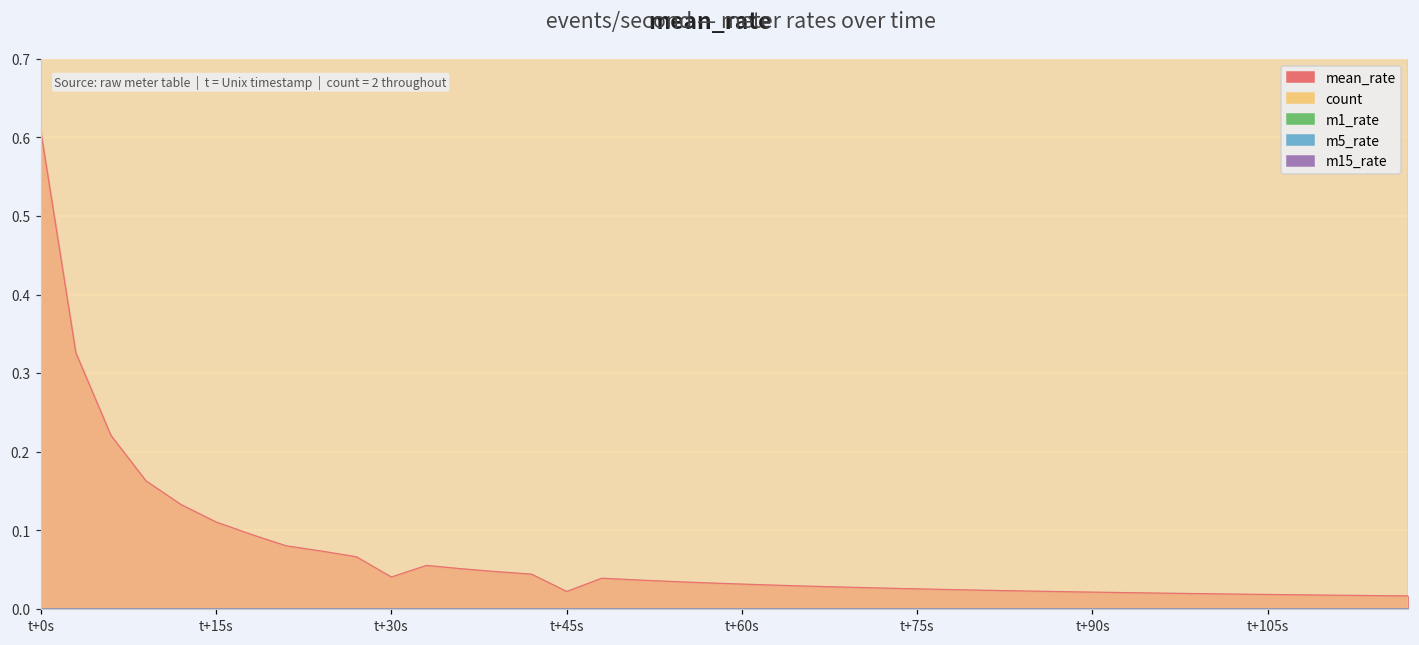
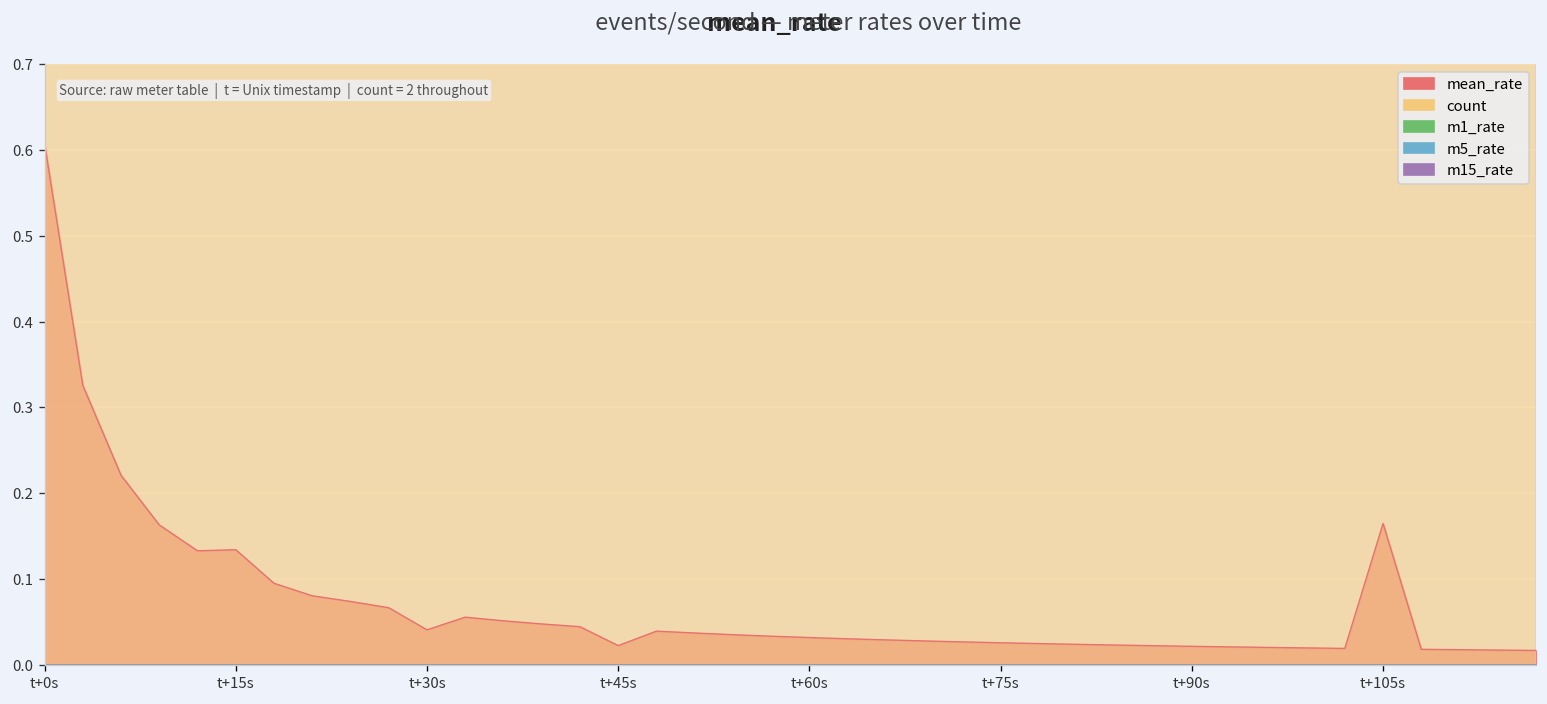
mean_rate, t+15s: 0.11 -> 0.13
mean_rate, t+105s: 0.02 -> 0.16
